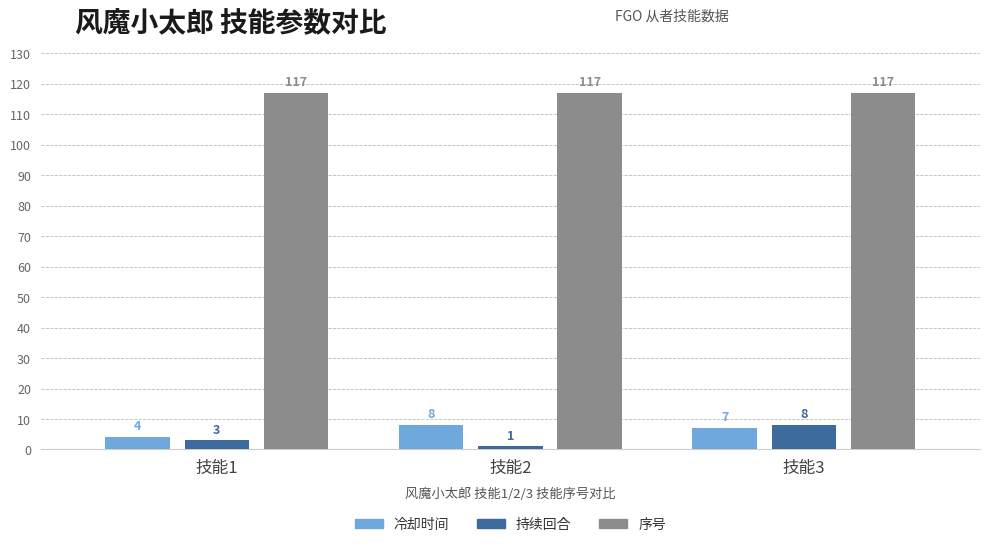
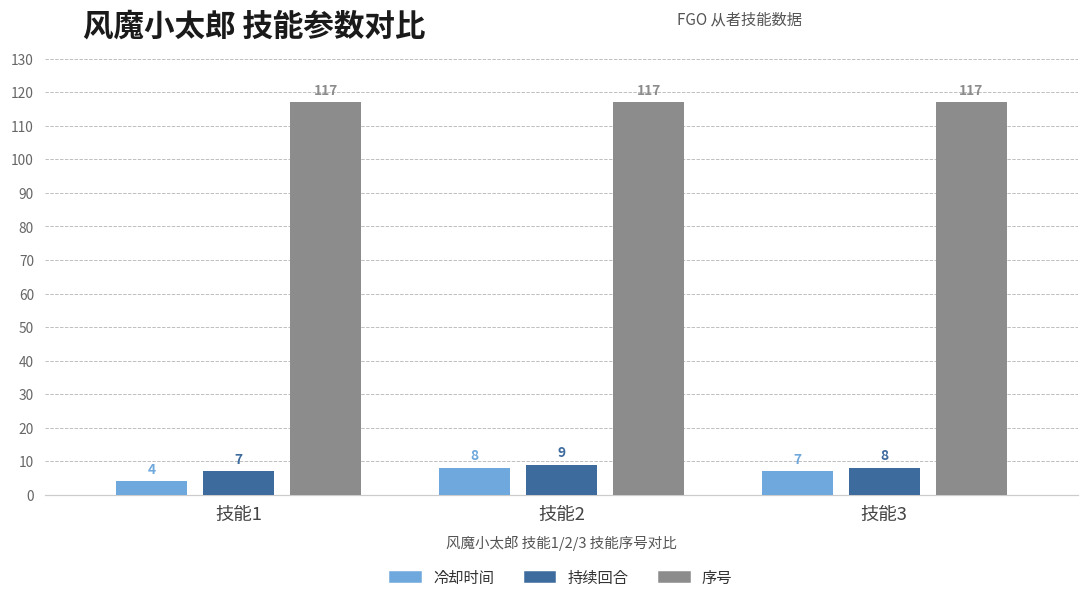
持续回合, 技能1: 3 -> 7
持续回合, 技能2: 1 -> 9
